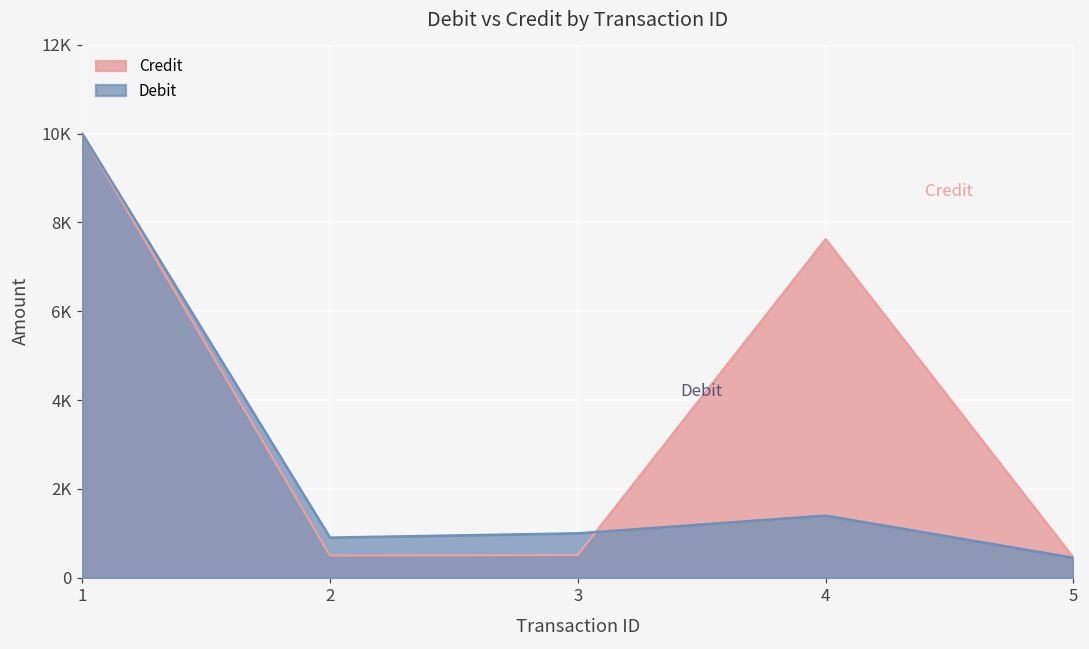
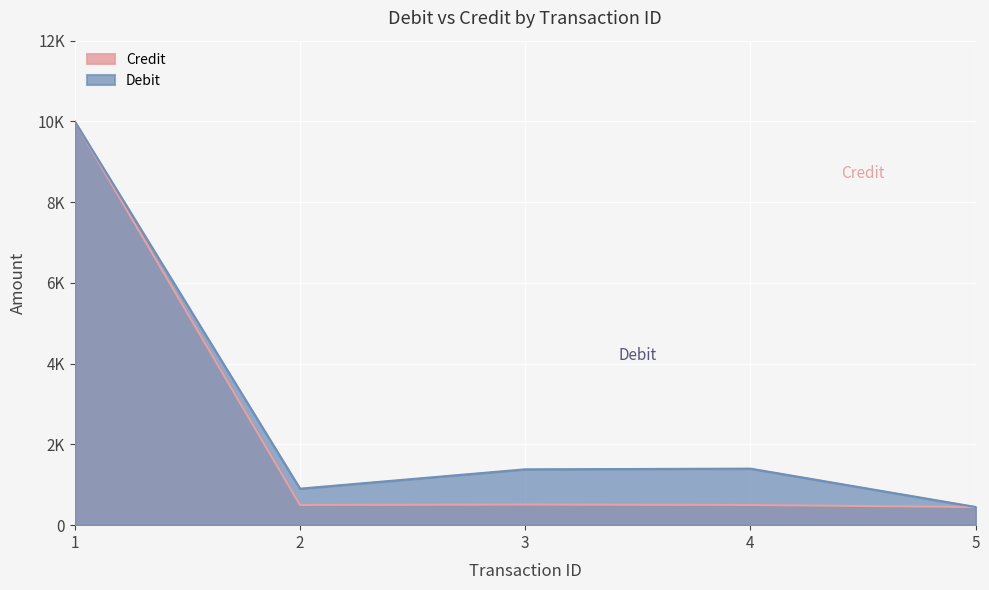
Debit, 3: 1000 -> 1400
Credit, 4: 7600 -> 500
